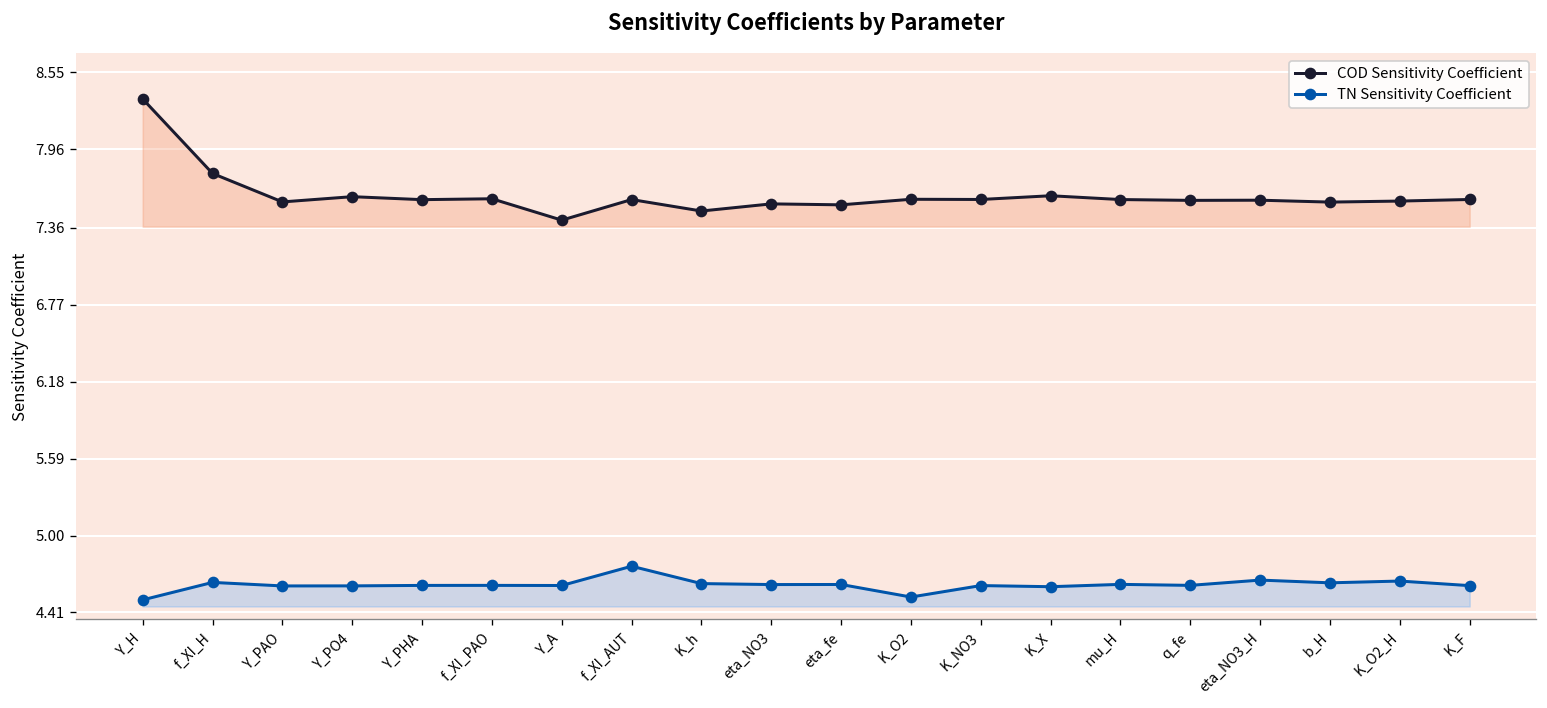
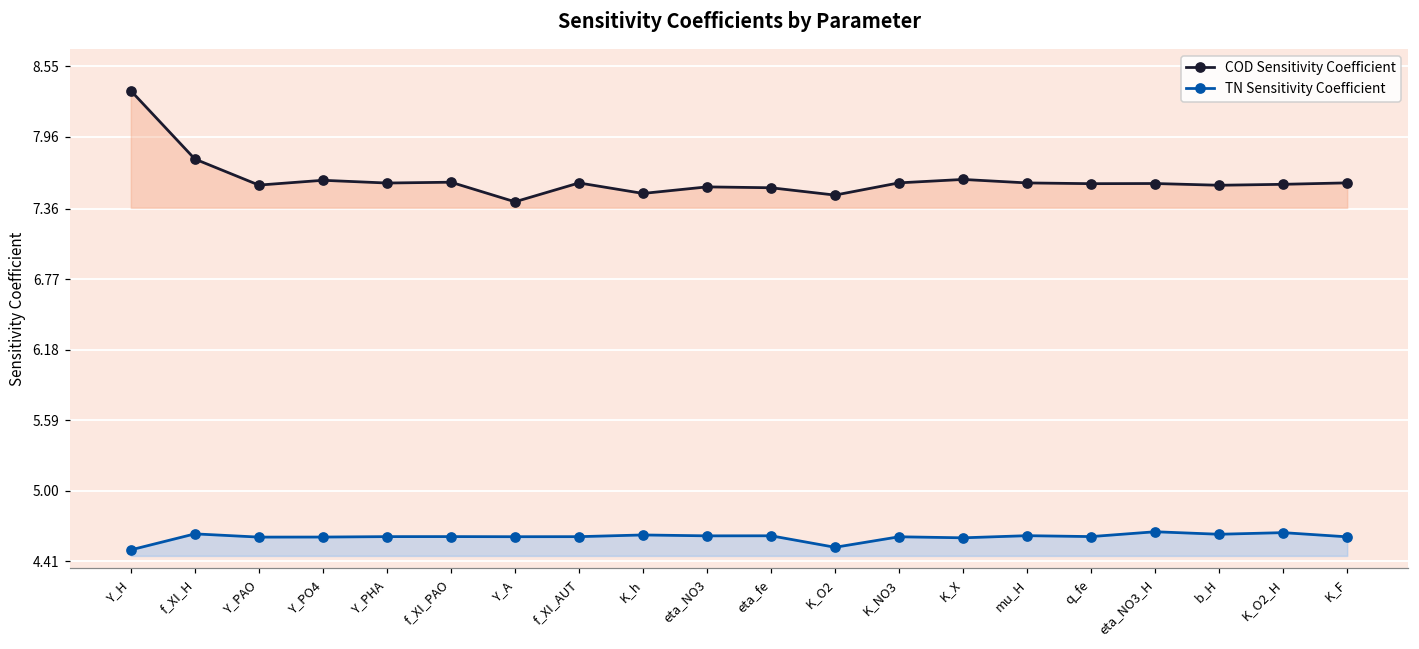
TN Sensitivity Coefficient, f_XI_AUT: 4.76 -> 4.62
COD Sensitivity Coefficient, K_O2: 7.58 -> 7.47
